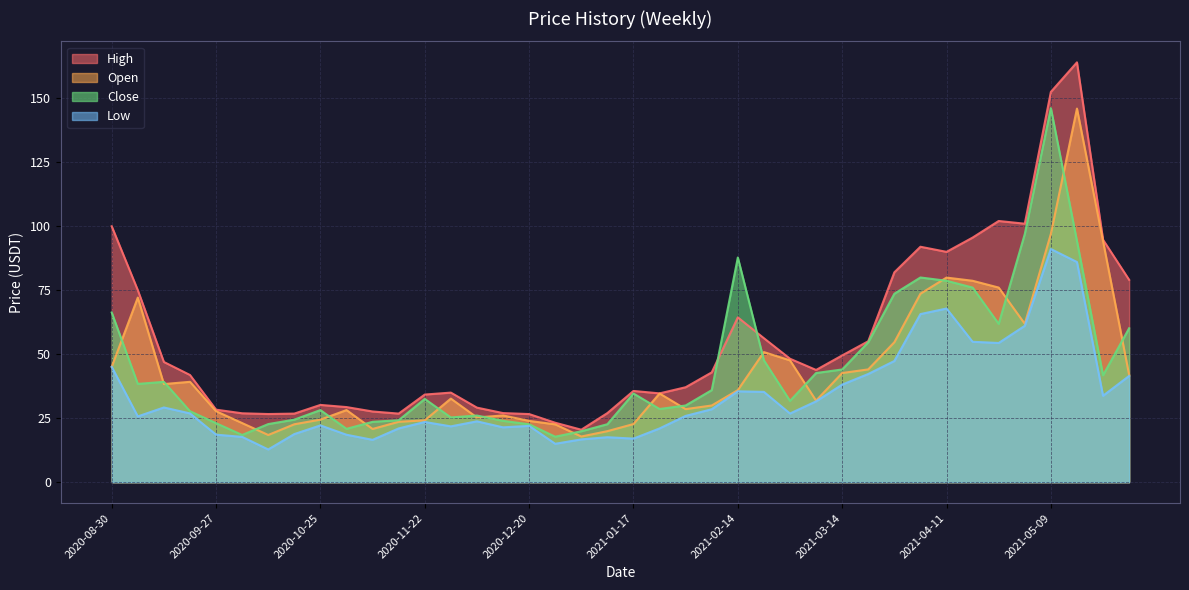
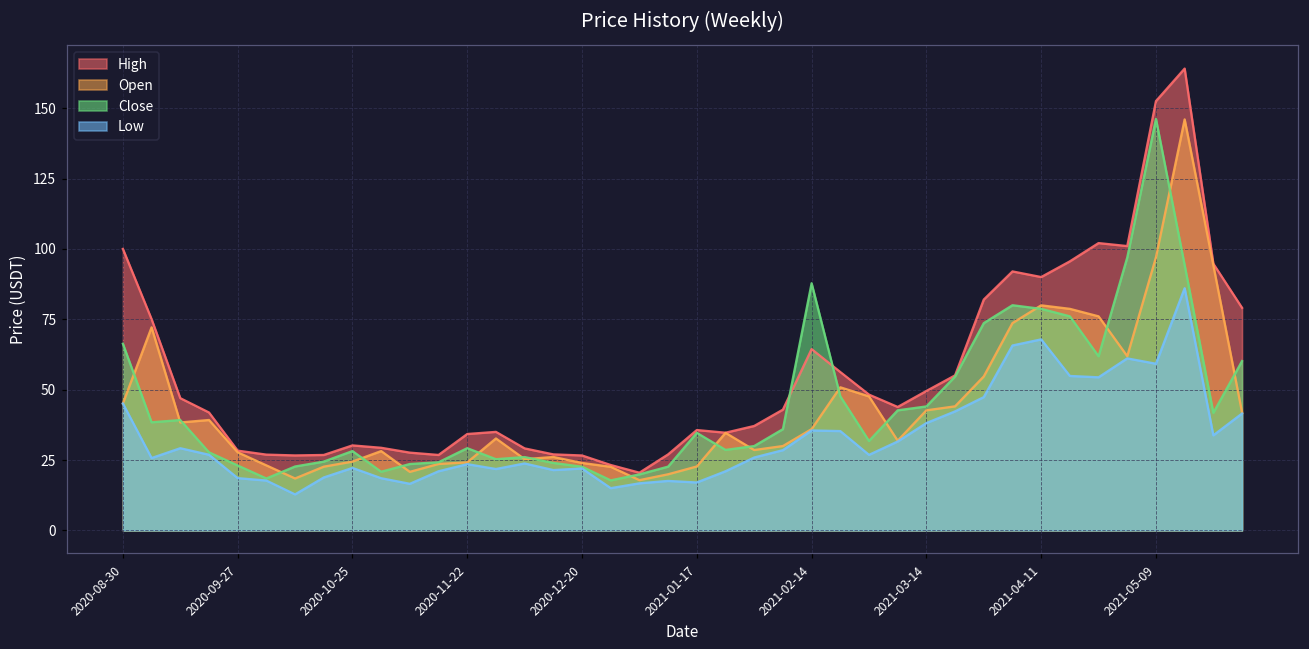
Close, 2020-11-22: 33 -> 29
Low, 2021-05-09: 91 -> 59
